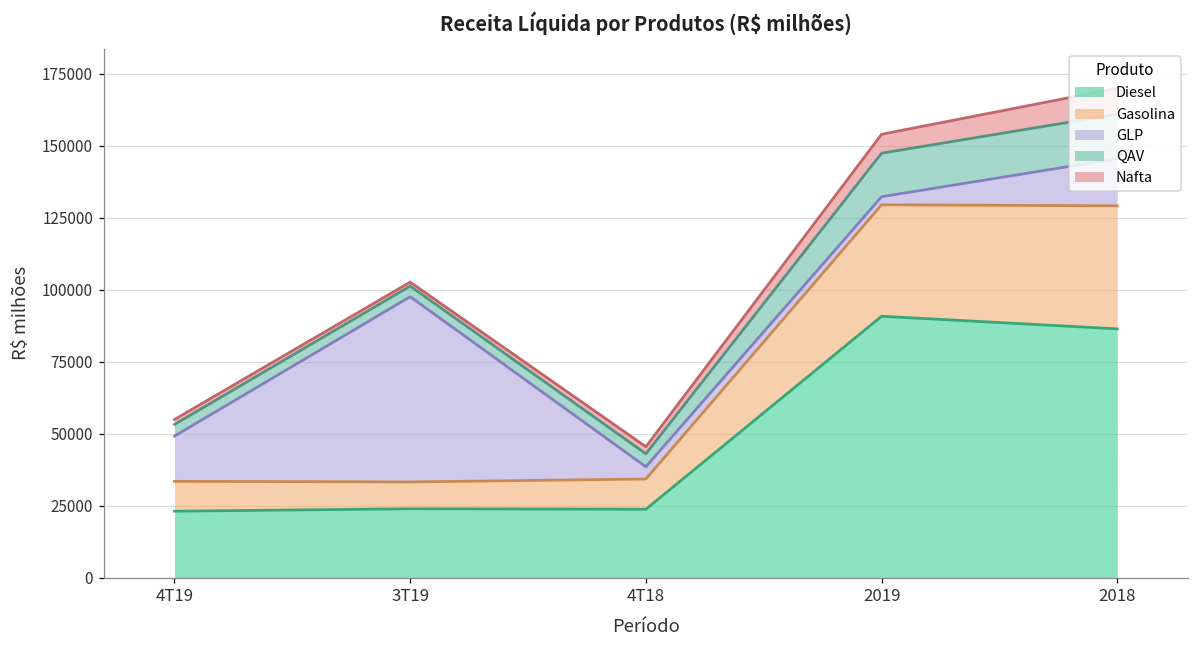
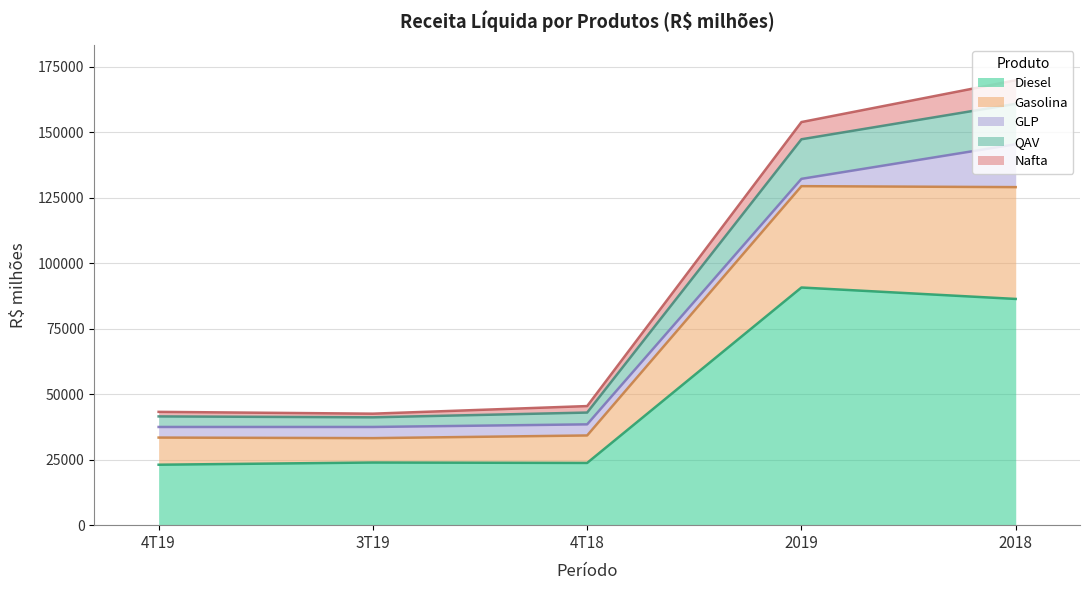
GLP, 4T19: 16000 -> 4000
GLP, 3T19: 64000 -> 4000
